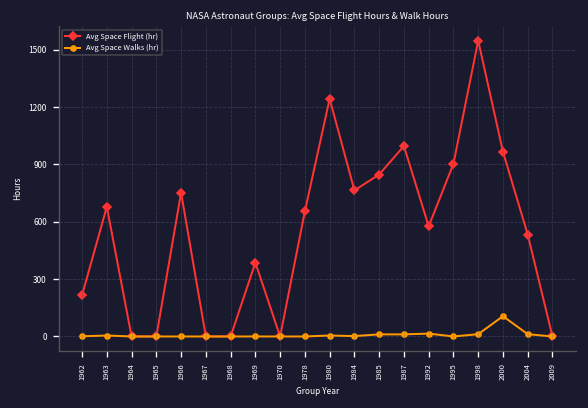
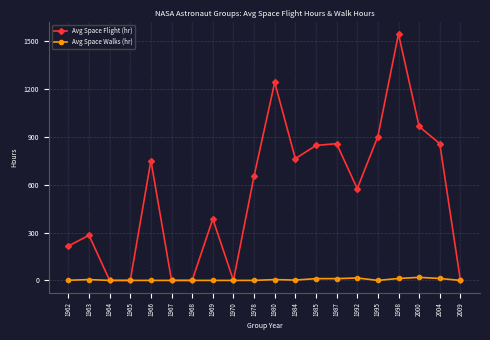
Avg Space Flight (hr), 1963: 680 -> 280
Avg Space Flight (hr), 1987: 1000 -> 860
Avg Space Walks (hr), 2000: 110 -> 20
Avg Space Flight (hr), 2004: 530 -> 860
